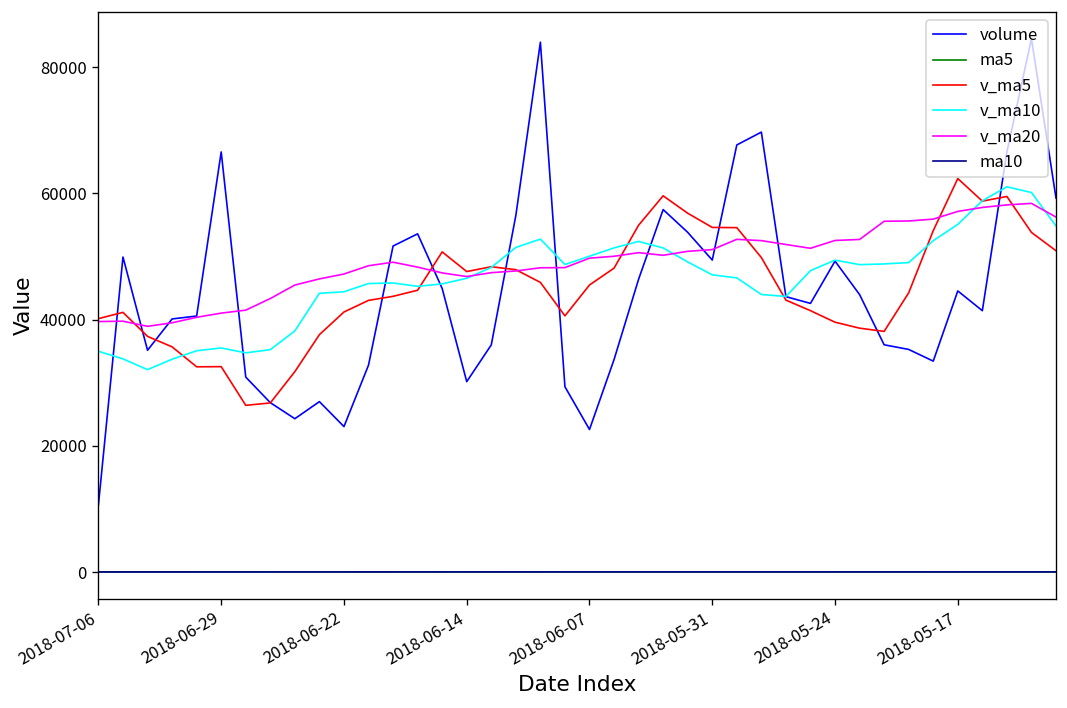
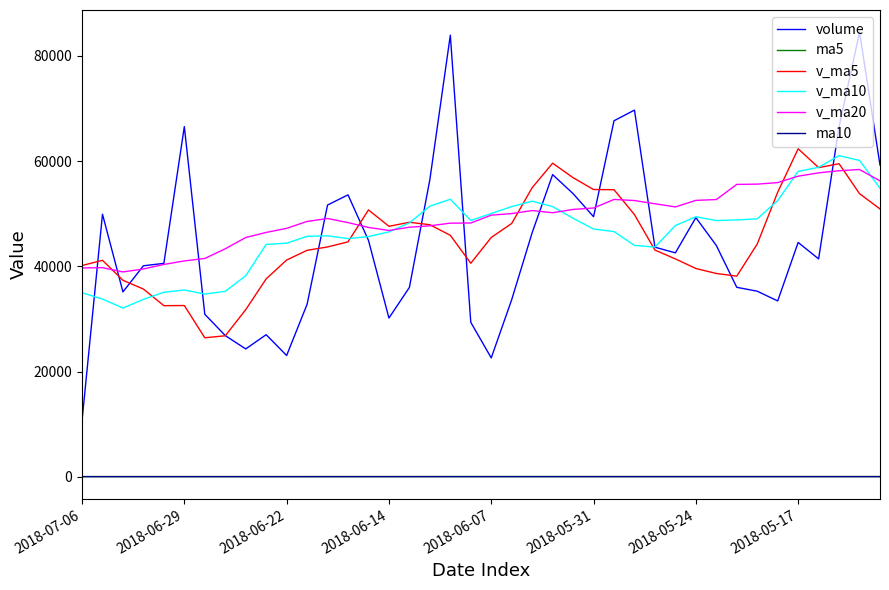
v_ma10, 2018-05-17: 55000 -> 58000
